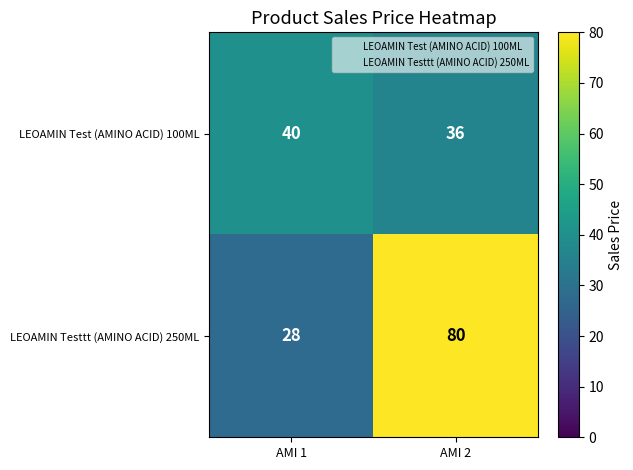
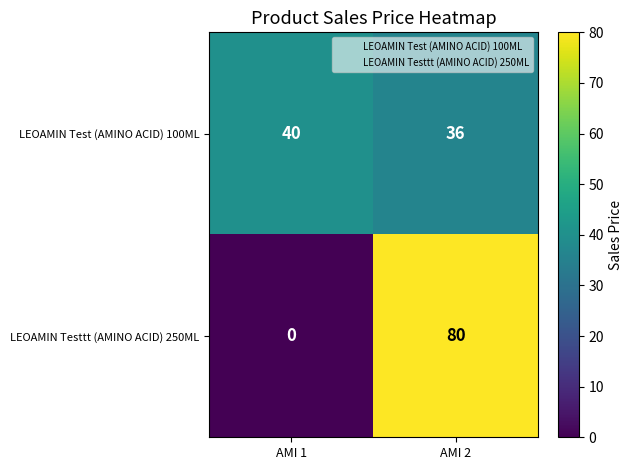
LEOAMIN Testtt (AMINO ACID) 250ML, AMI 1: 28 -> 0
